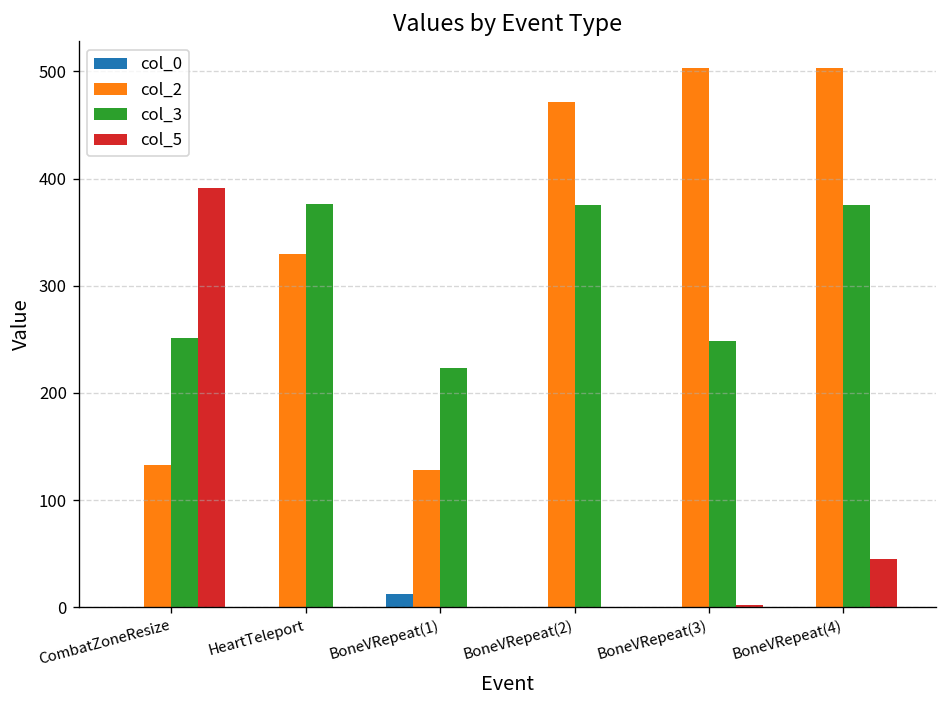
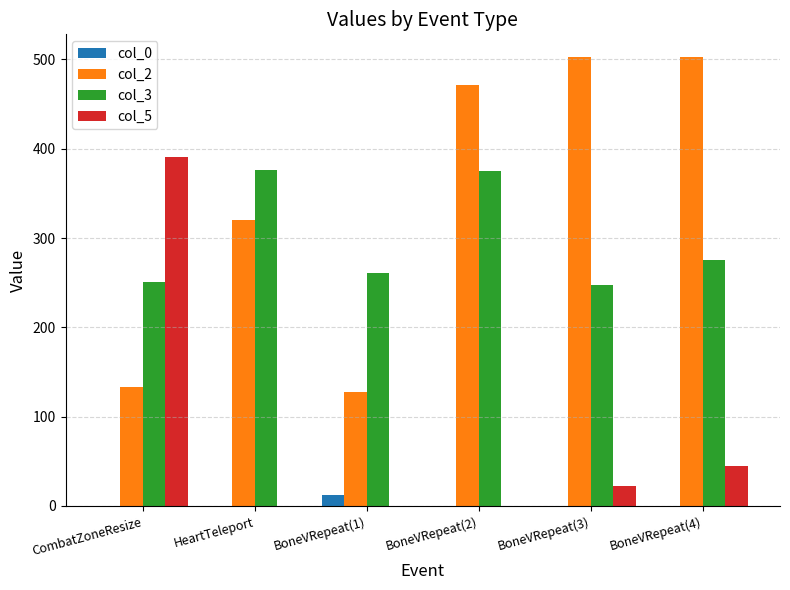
col_2, HeartTeleport: 330 -> 320
col_3, BoneVRepeat(1): 220 -> 260
col_5, BoneVRepeat(3): 0 -> 20
col_3, BoneVRepeat(4): 380 -> 280
